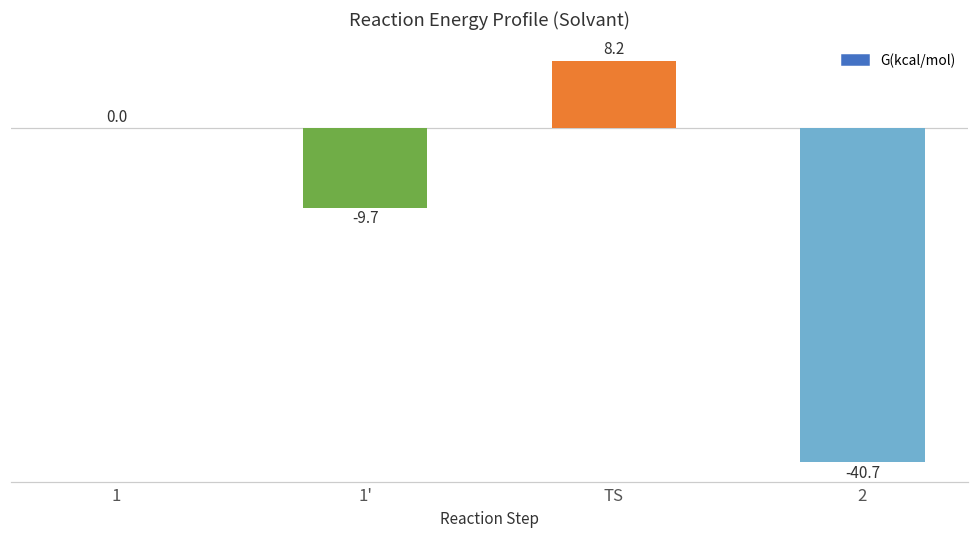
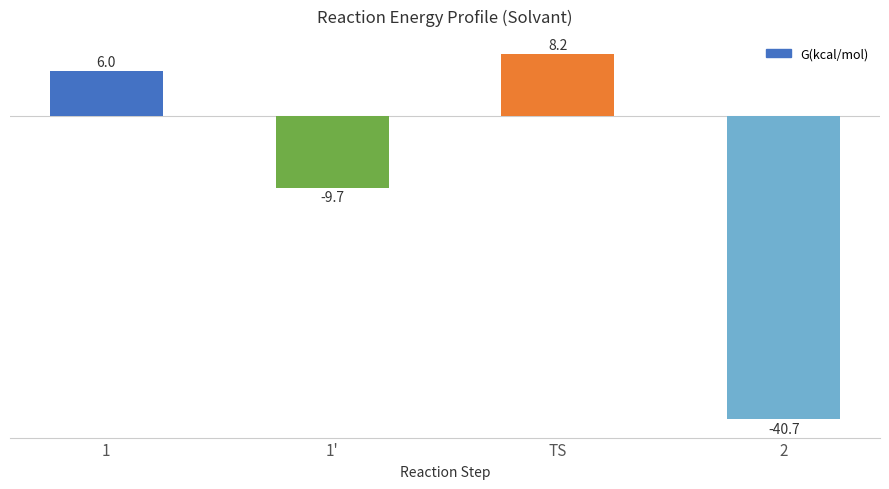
1: 0.0 -> 6.0
